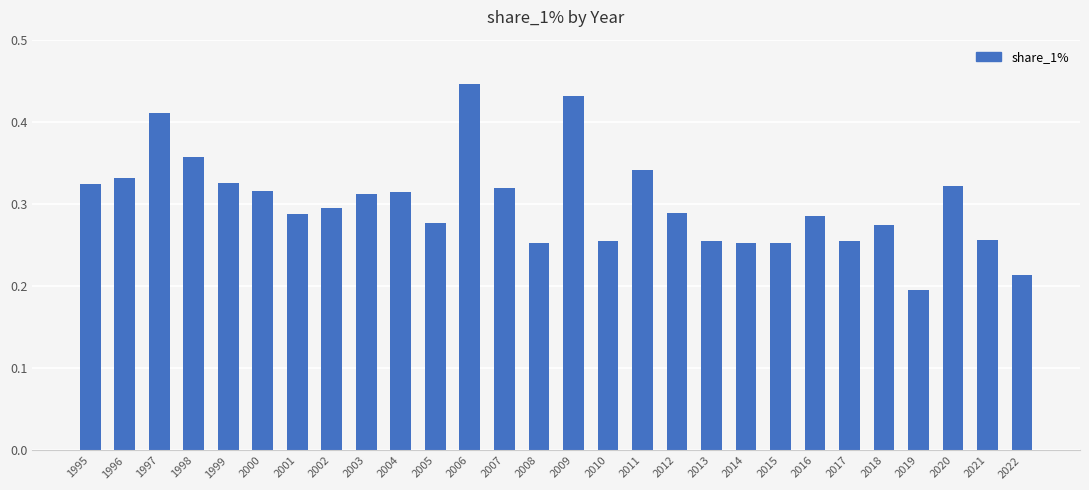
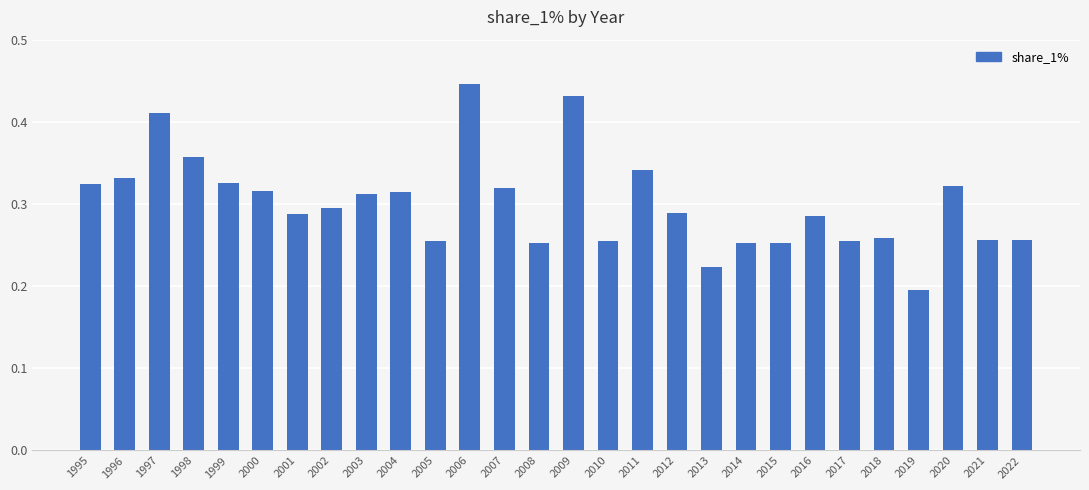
2005: 0.28 -> 0.25
2013: 0.26 -> 0.22
2018: 0.28 -> 0.26
2022: 0.21 -> 0.26
